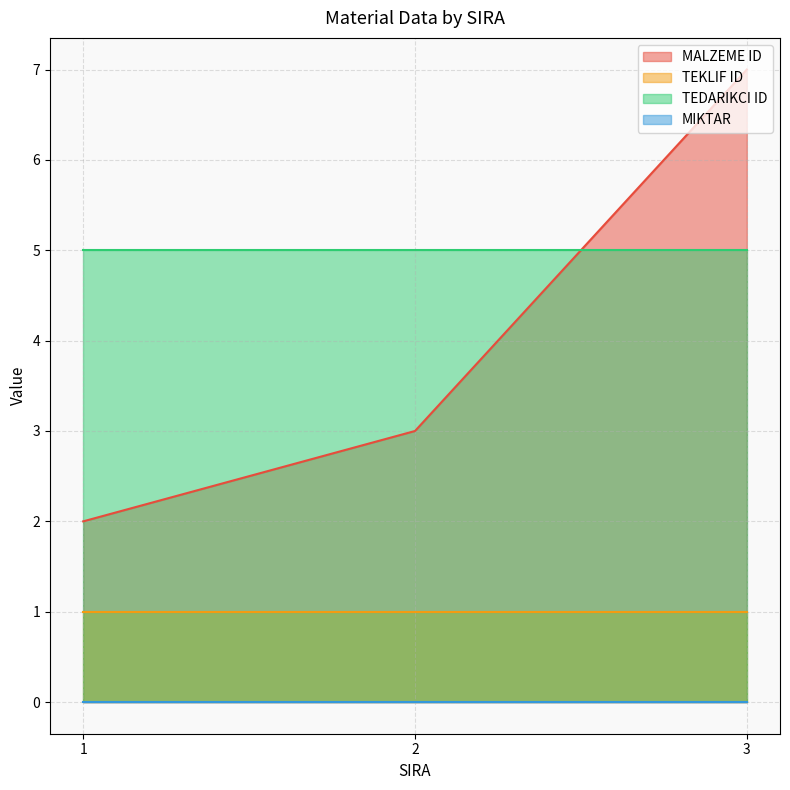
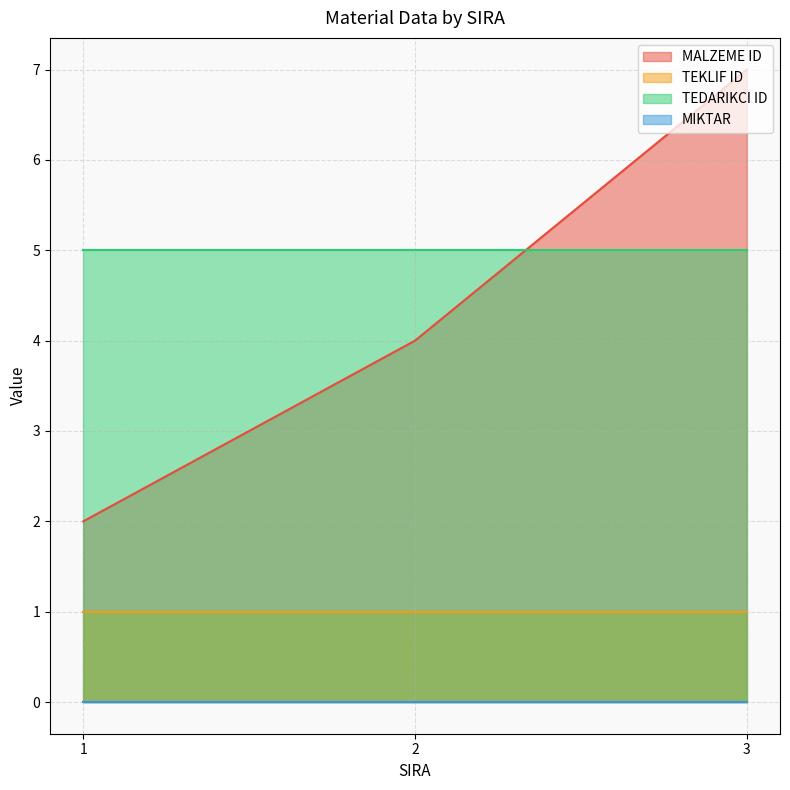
MALZEME ID, 2: 3 -> 4
